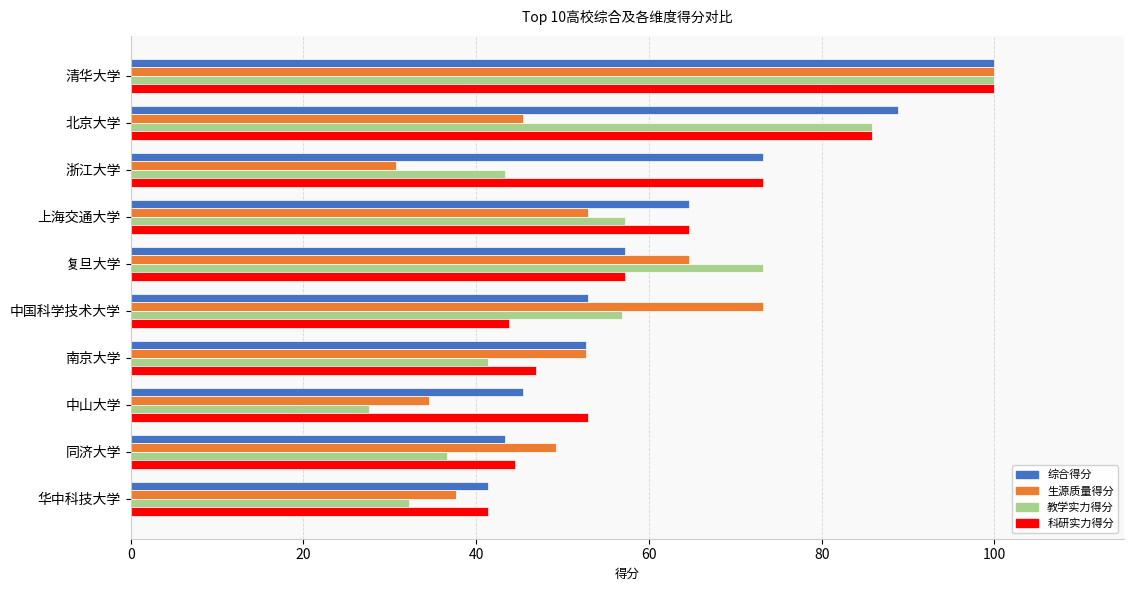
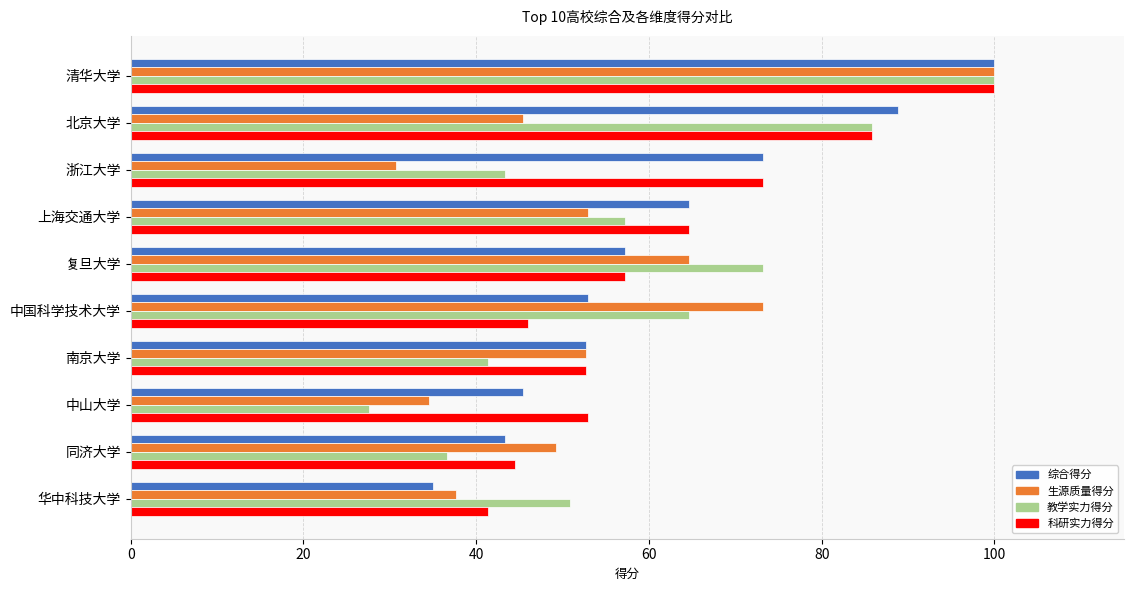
教学实力得分, 中国科学技术大学: 57 -> 65
科研实力得分, 中国科学技术大学: 44 -> 46
科研实力得分, 南京大学: 47 -> 53
综合得分, 华中科技大学: 41 -> 35
教学实力得分, 华中科技大学: 32 -> 51
